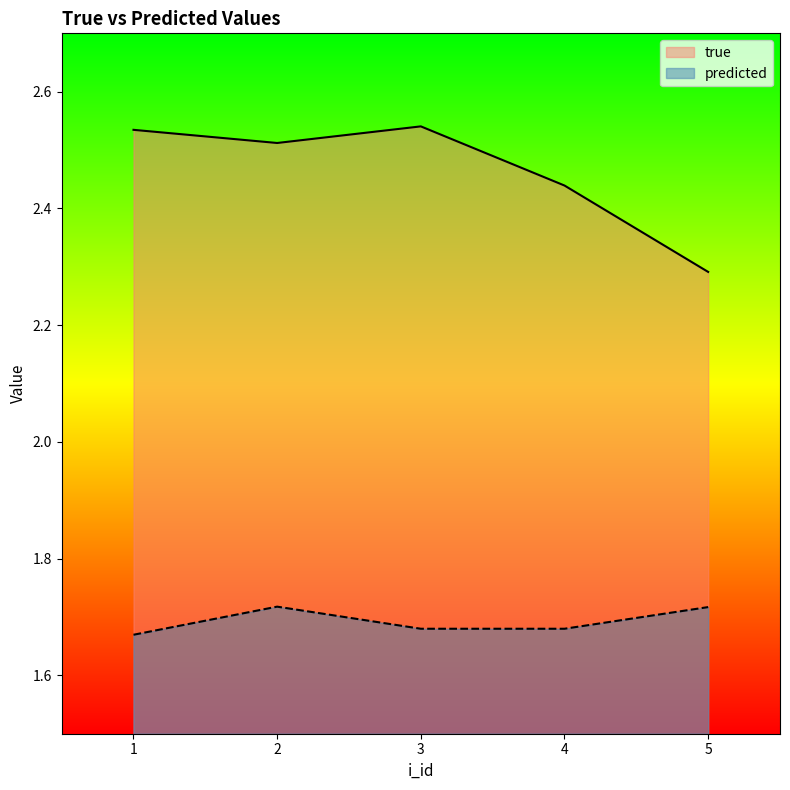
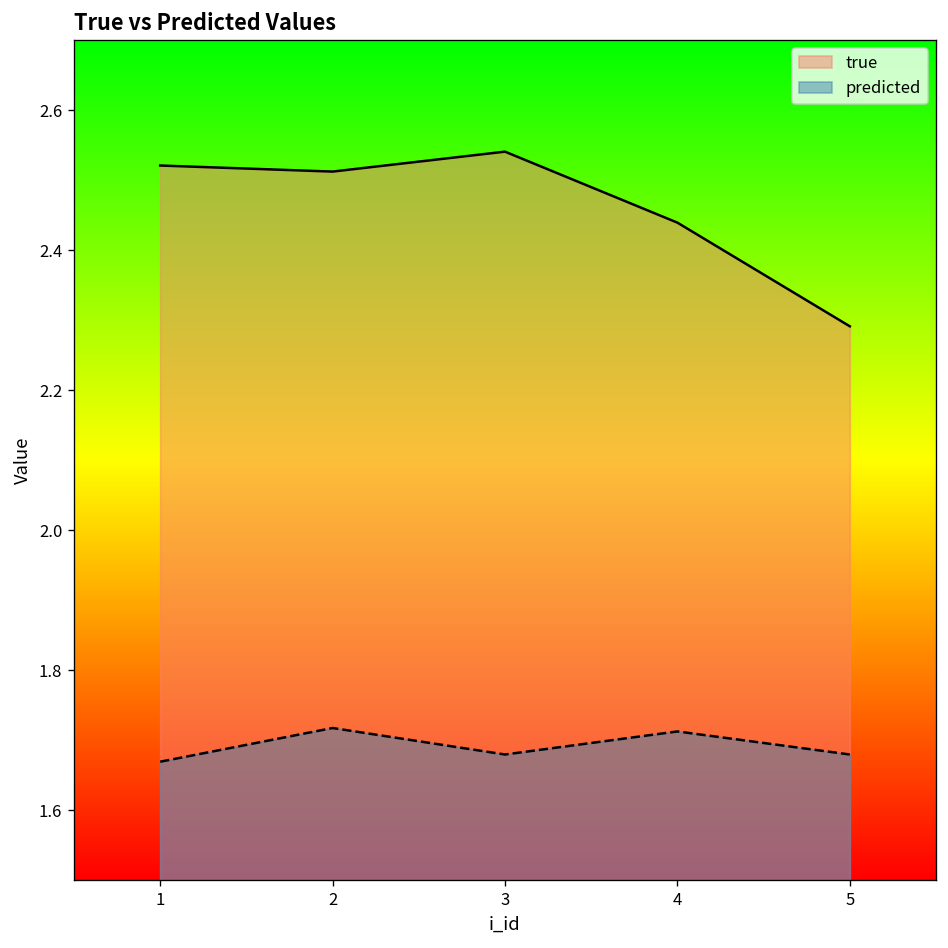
true, 1: 2.53 -> 2.52
predicted, 4: 1.68 -> 1.71
predicted, 5: 1.72 -> 1.68
